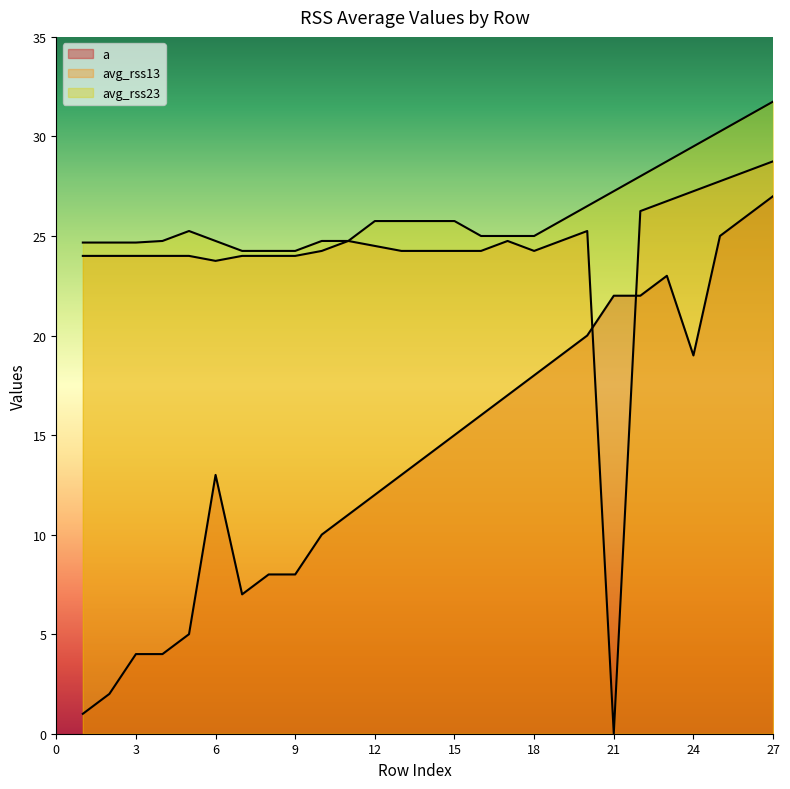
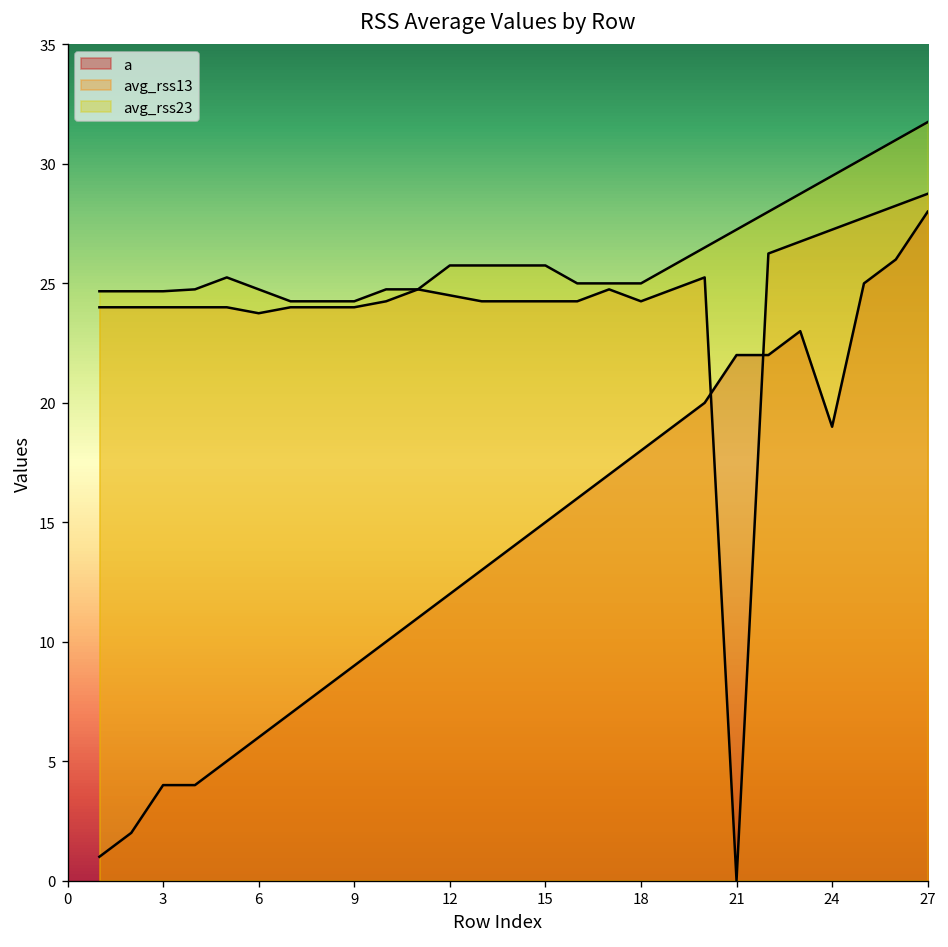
a, 6: 13 -> 6
a, 9: 8 -> 9
a, 27: 27 -> 28
